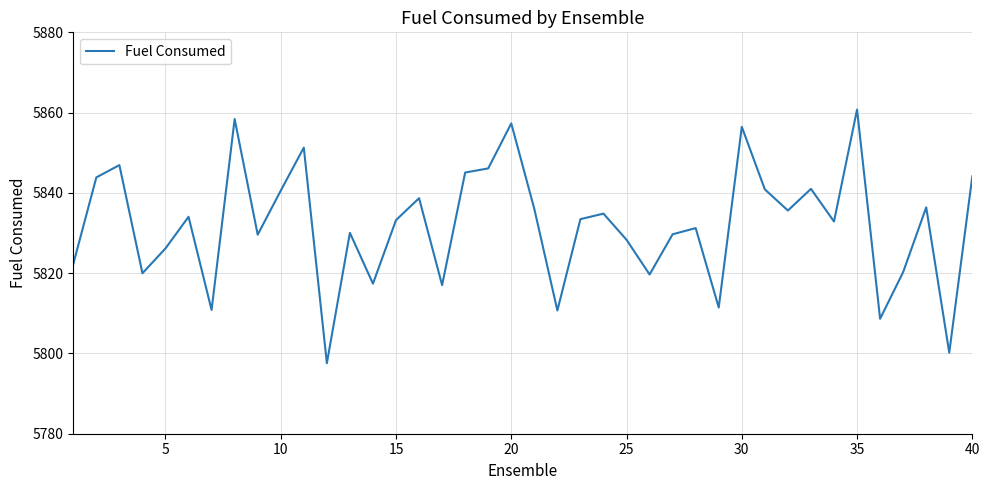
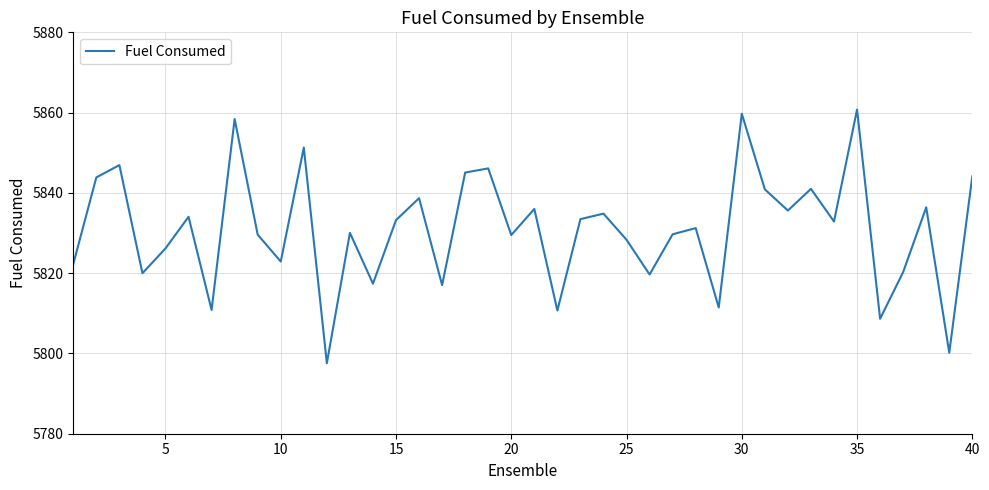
10: 5841 -> 5823
20: 5857 -> 5829
30: 5856 -> 5860
